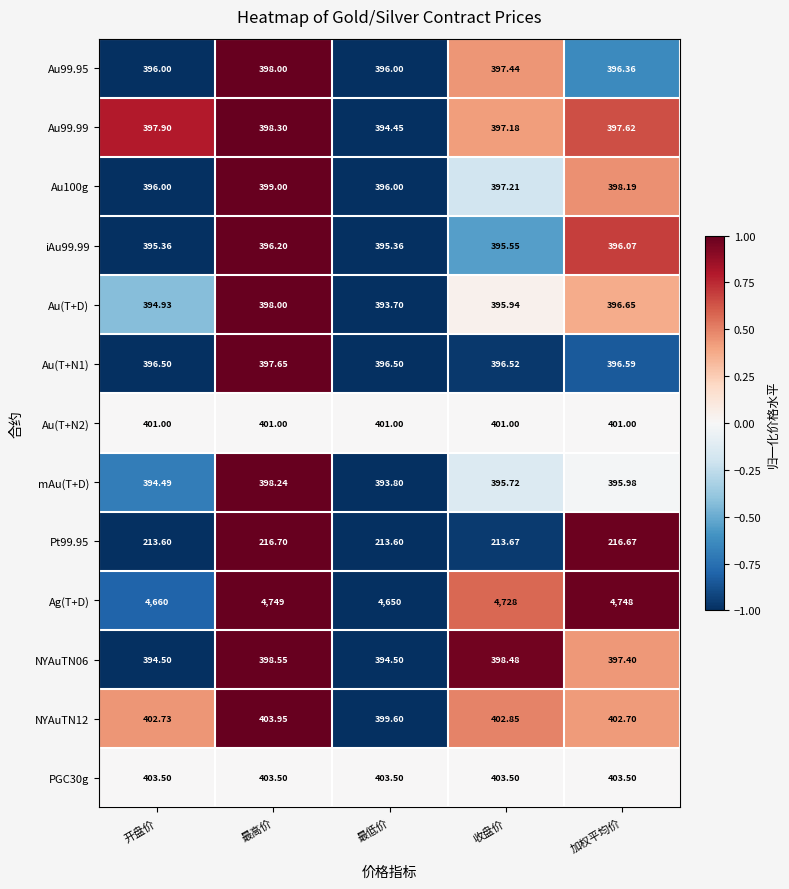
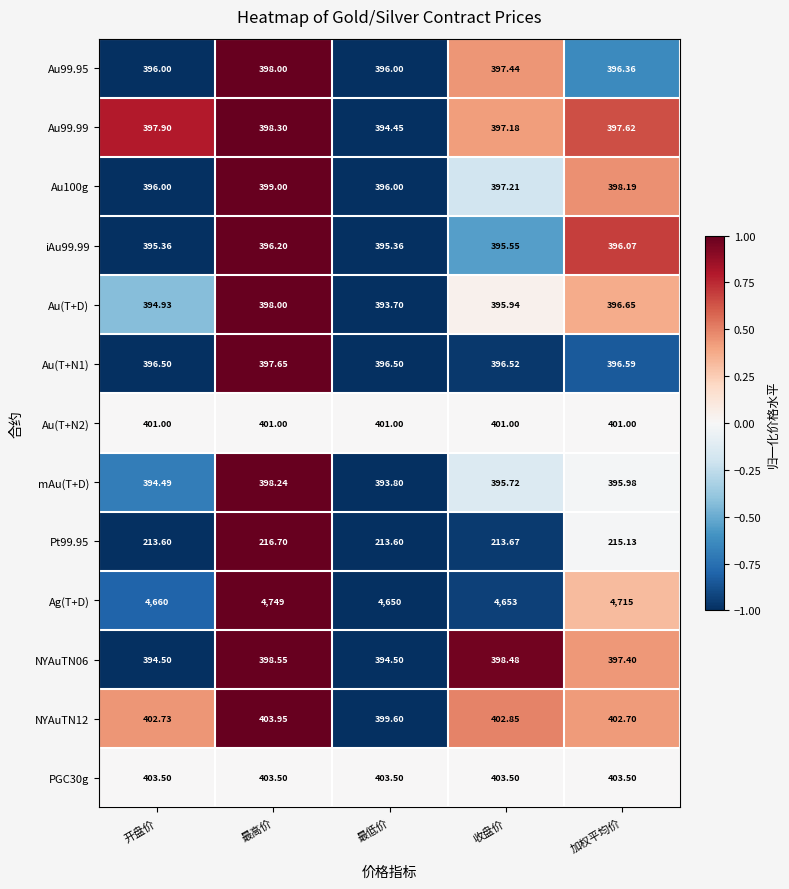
Pt99.95, 加权平均价: 216.67 -> 215.13
Ag(T+D), 收盘价: 4,728 -> 4,653
Ag(T+D), 加权平均价: 4,748 -> 4,715
